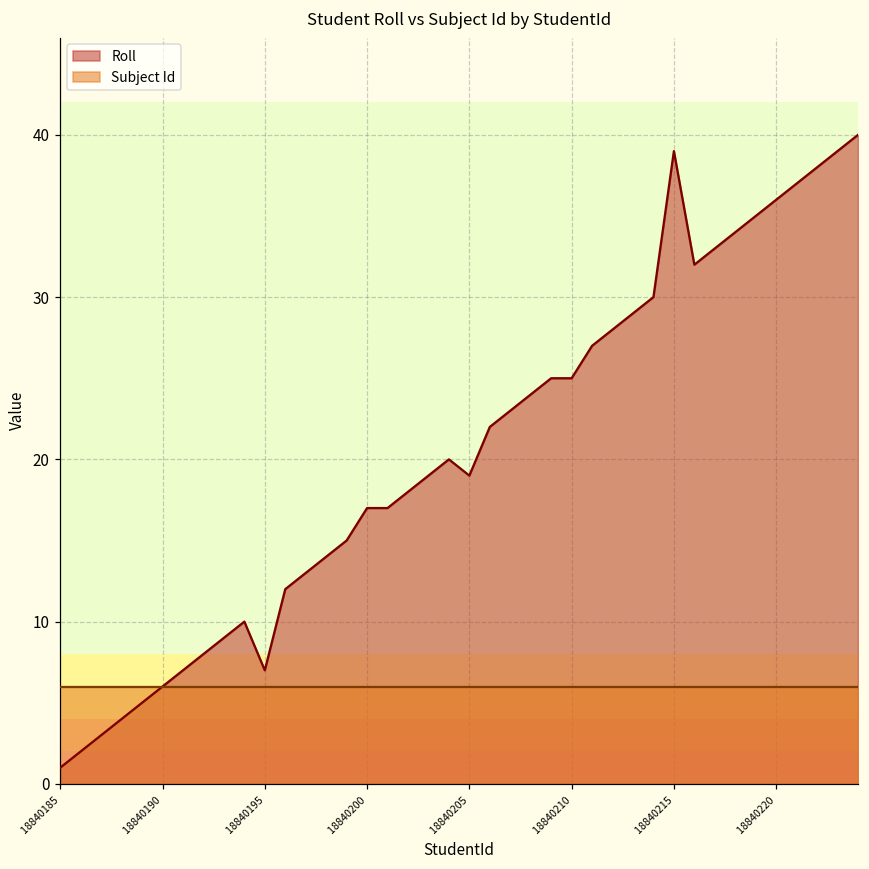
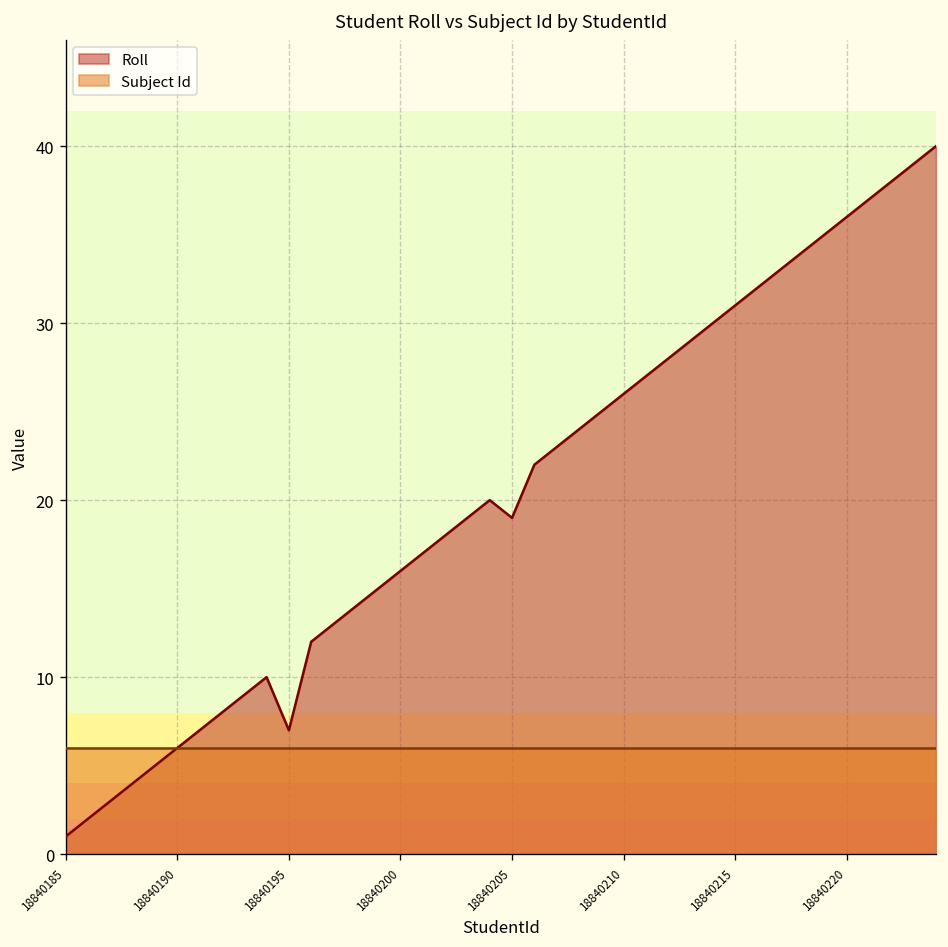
Roll, 18840200: 17 -> 16
Roll, 18840210: 25 -> 26
Roll, 18840215: 39 -> 31
